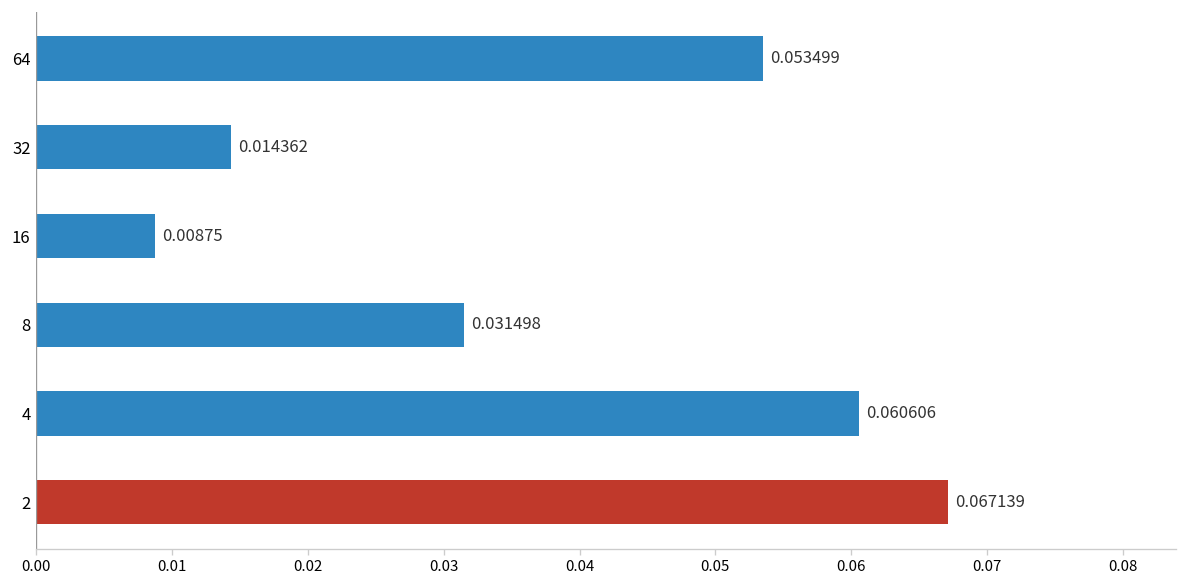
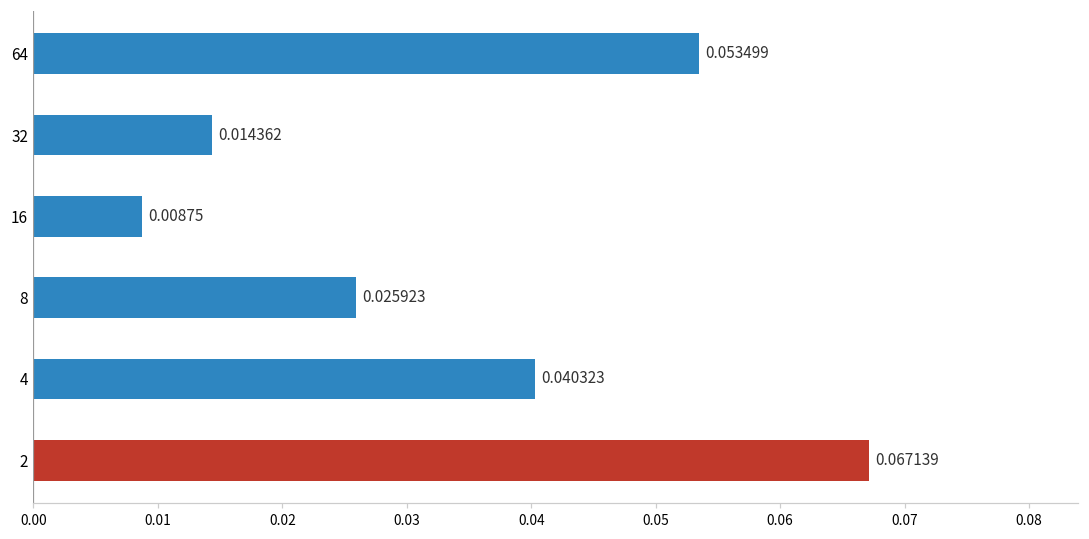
8: 0.031498 -> 0.025923
4: 0.060606 -> 0.040323
